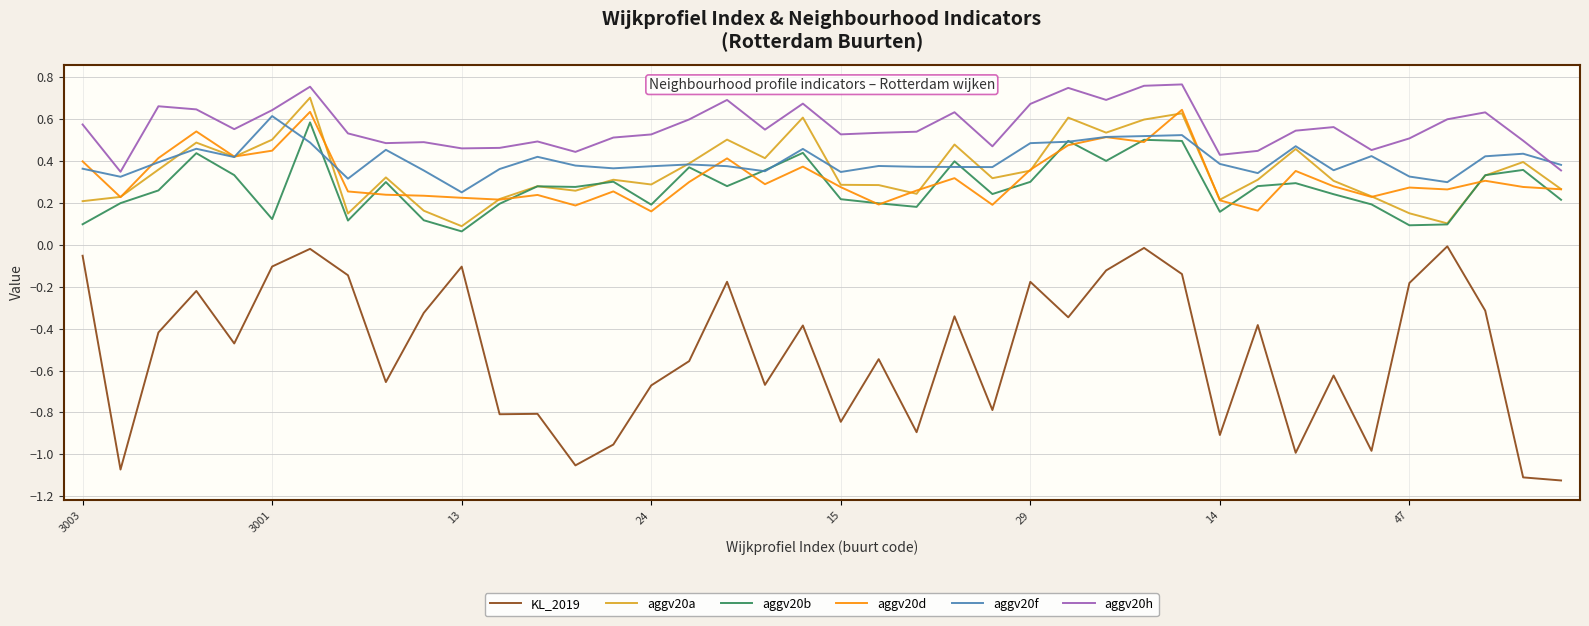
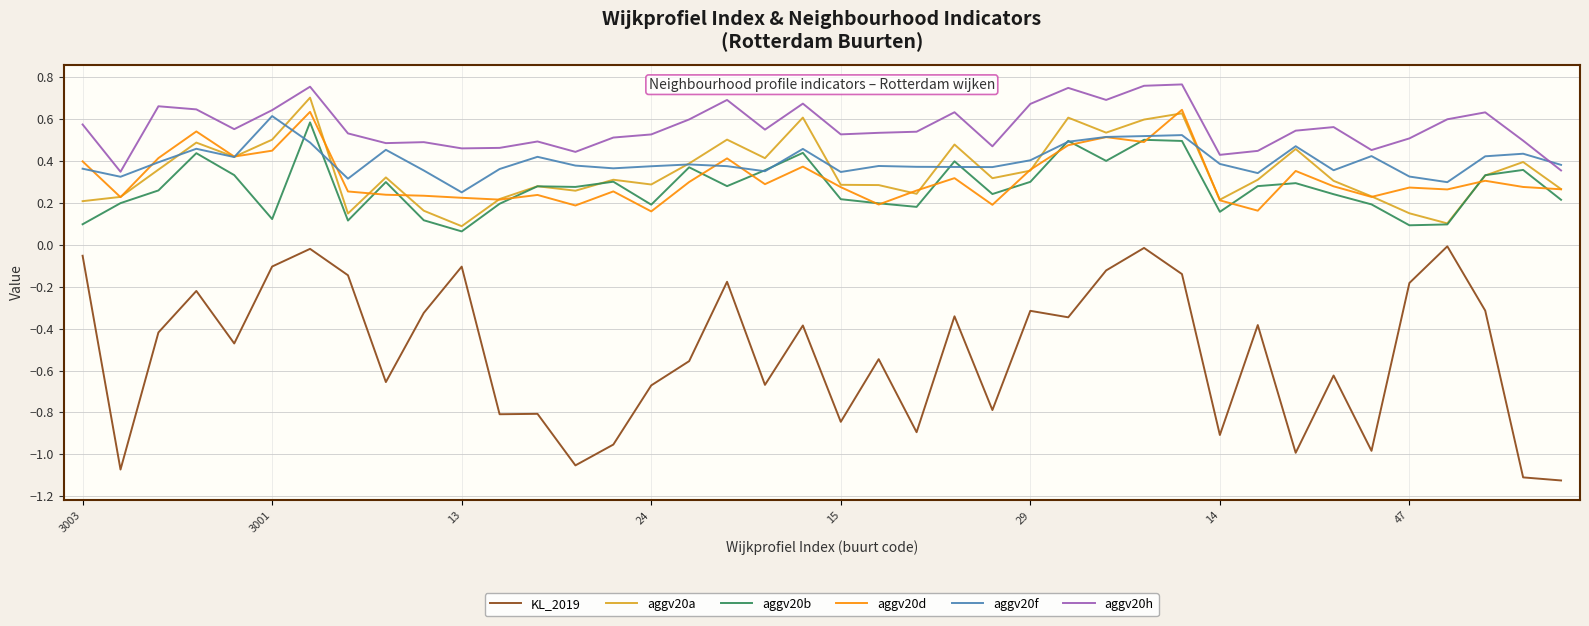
KL_2019, 29: -0.18 -> -0.31
aggv20f, 29: 0.49 -> 0.40
